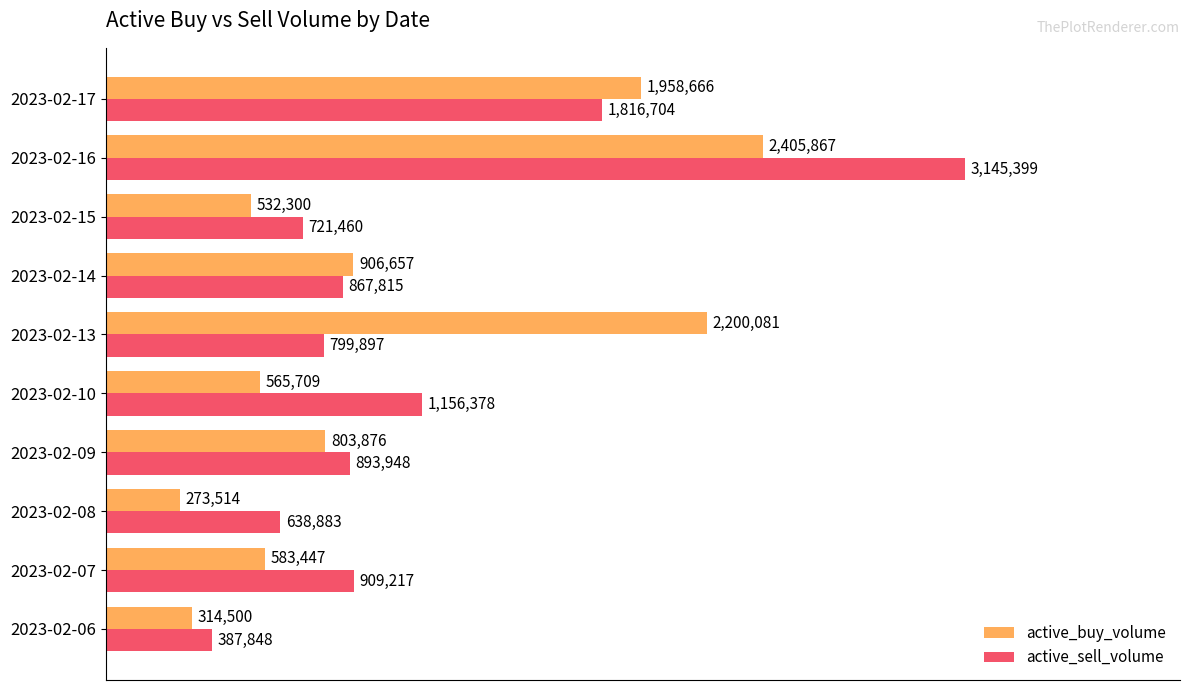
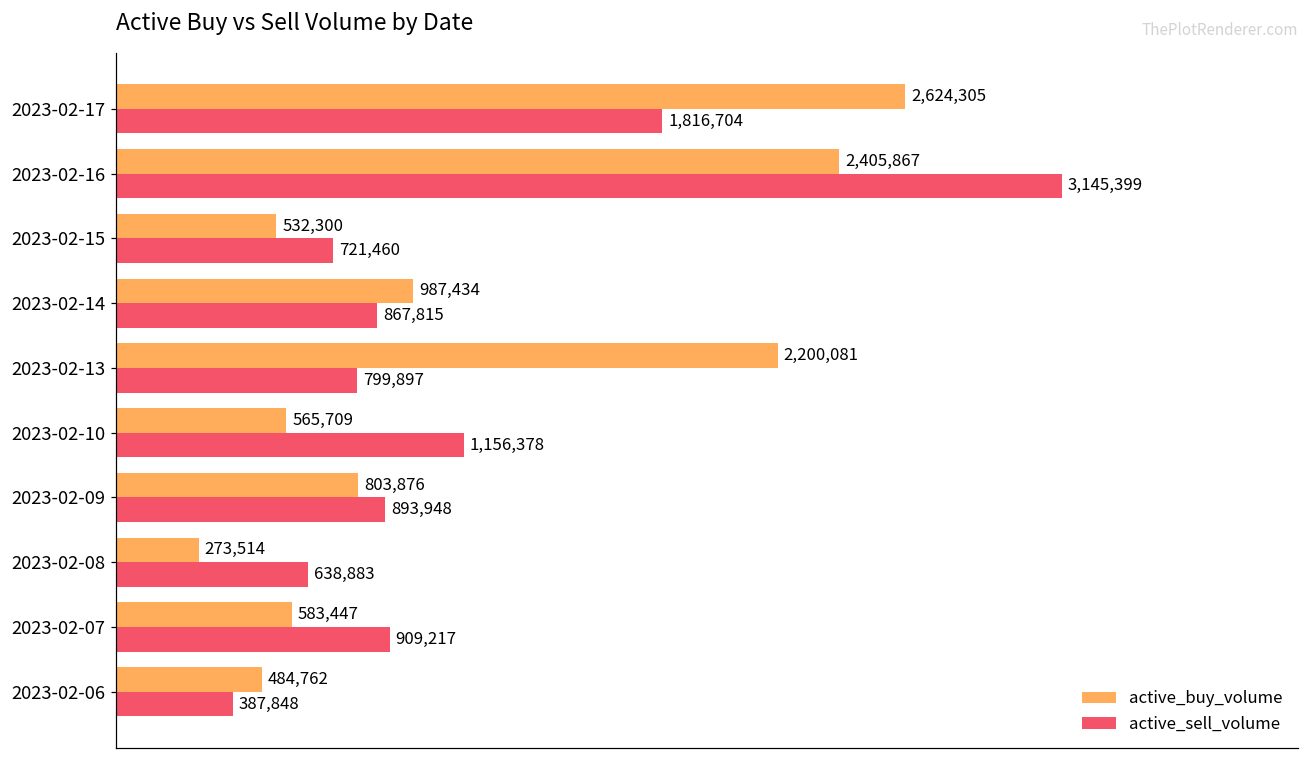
active_buy_volume, 2023-02-17: 1,958,666 -> 2,624,305
active_buy_volume, 2023-02-14: 906,657 -> 987,434
active_buy_volume, 2023-02-06: 314,500 -> 484,762
